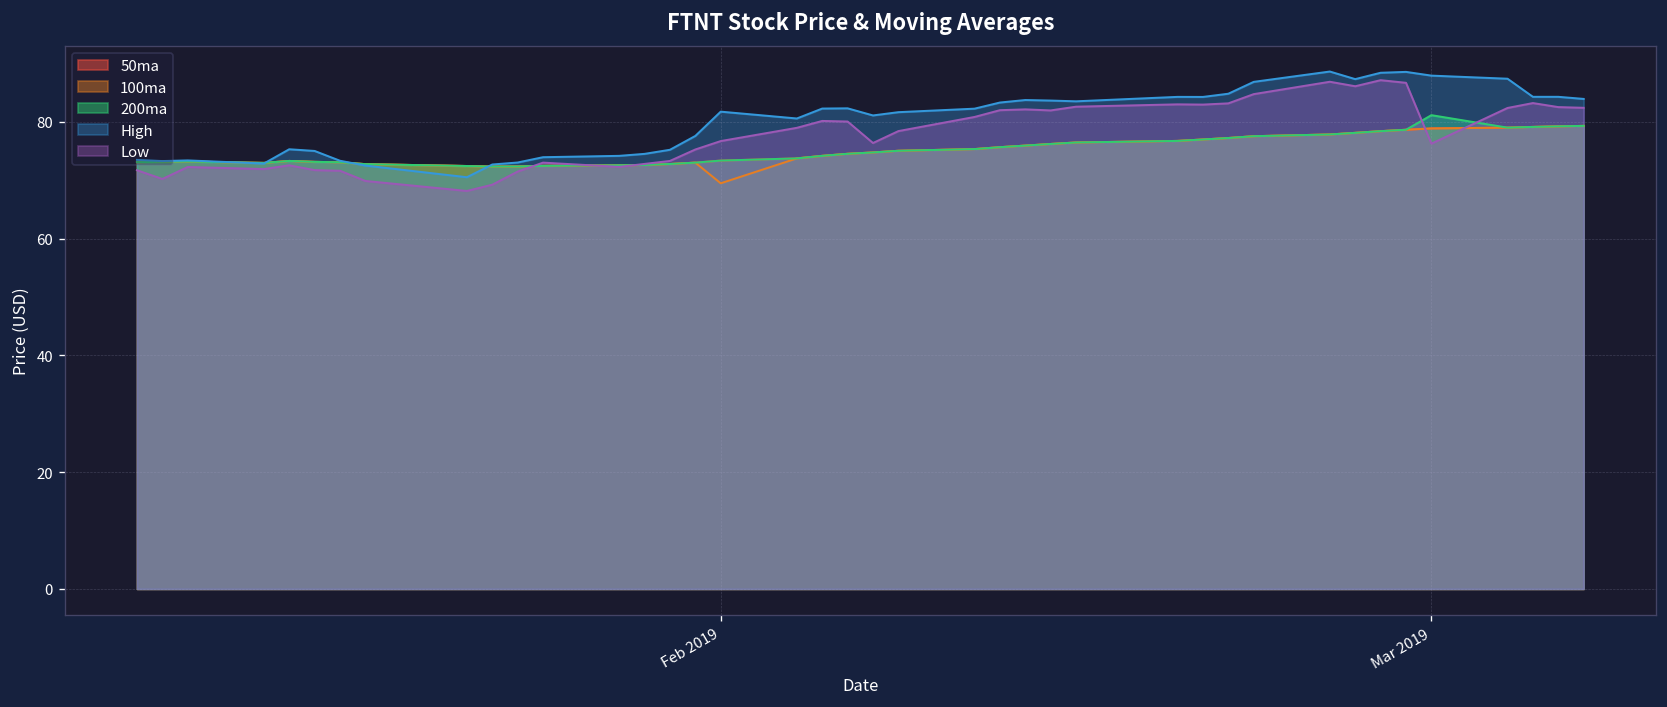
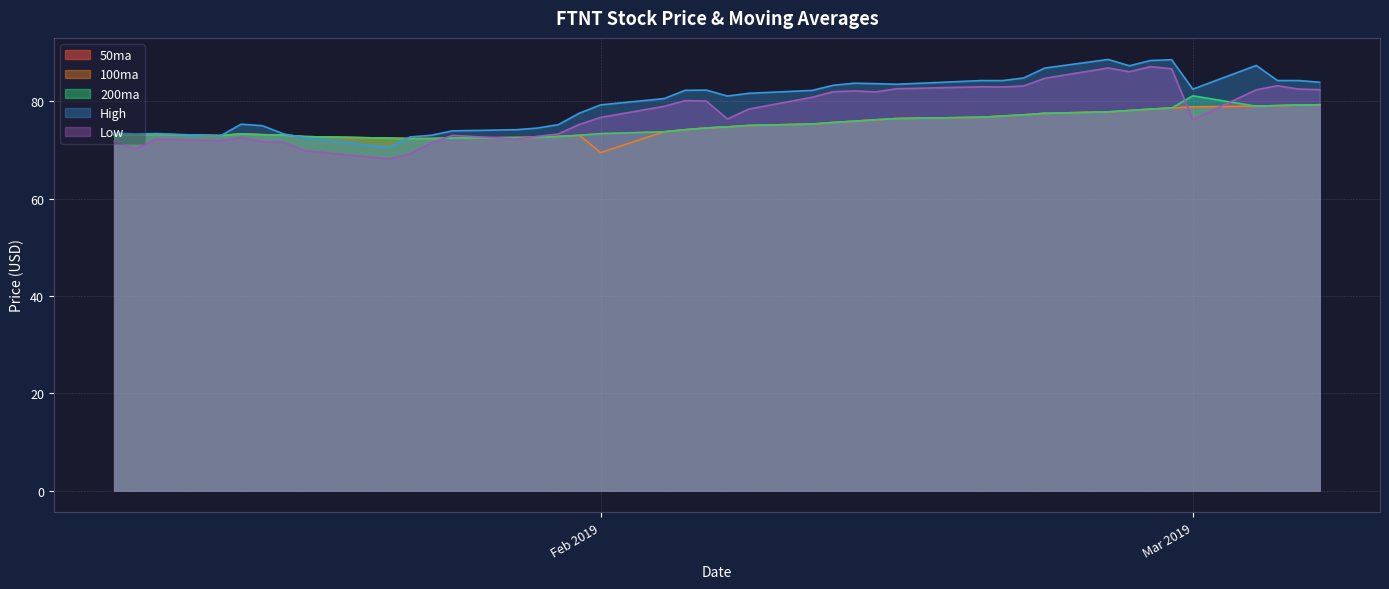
High, Feb 2019: 82 -> 79
High, Mar 2019: 88 -> 83
